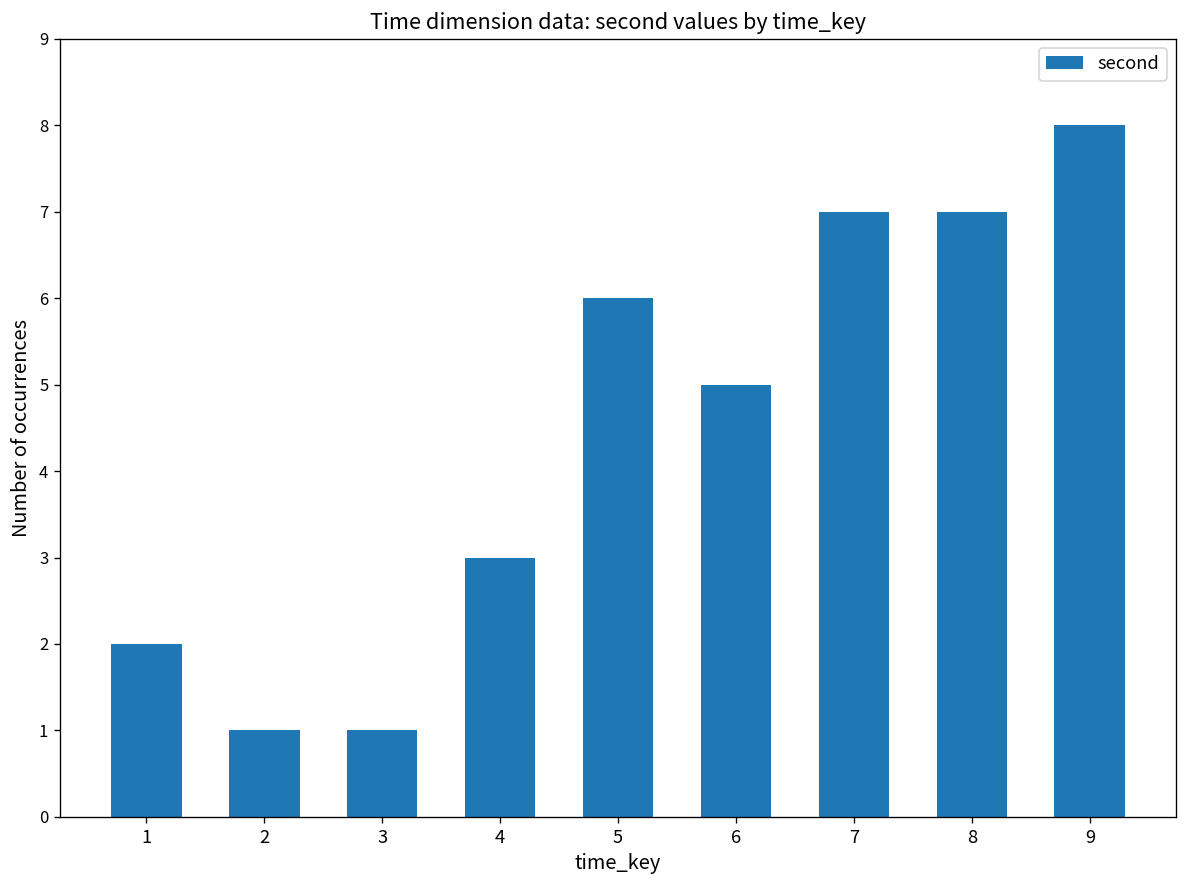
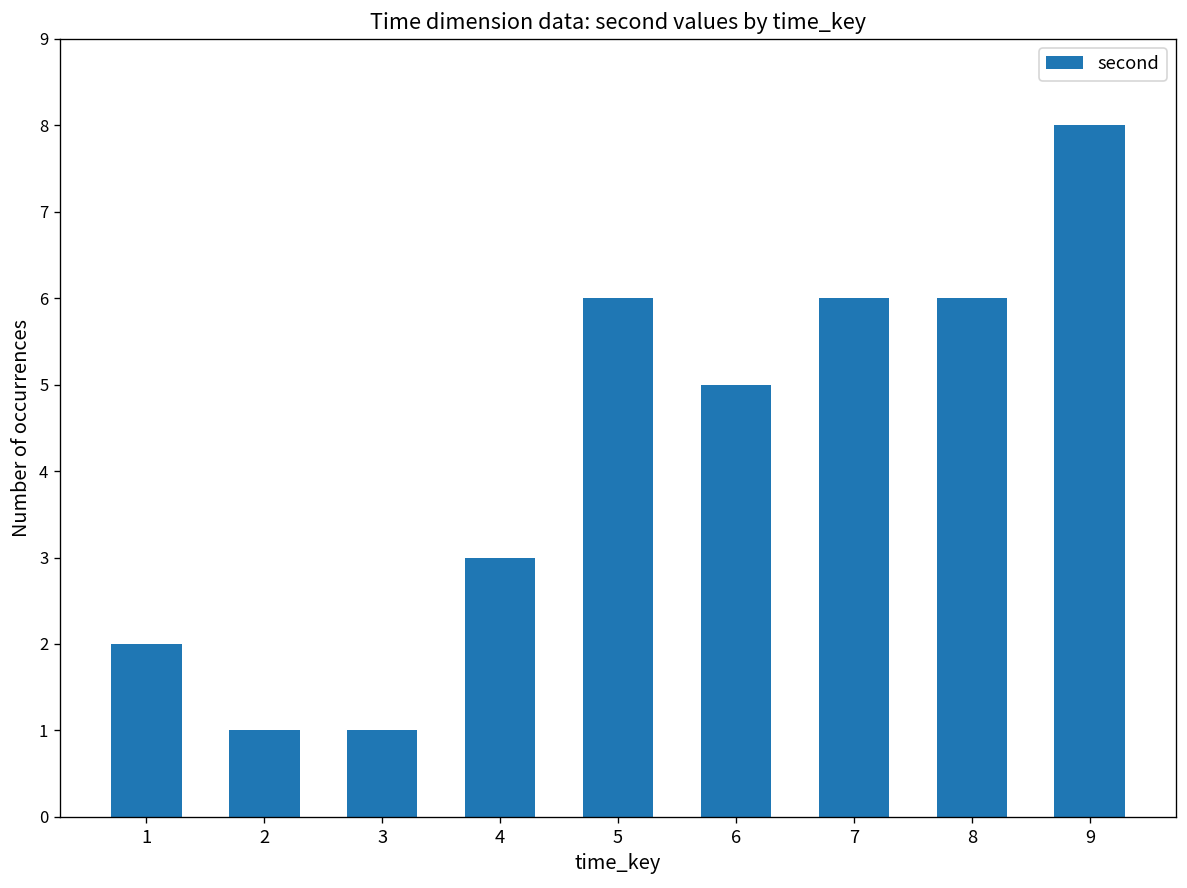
7: 7 -> 6
8: 7 -> 6
